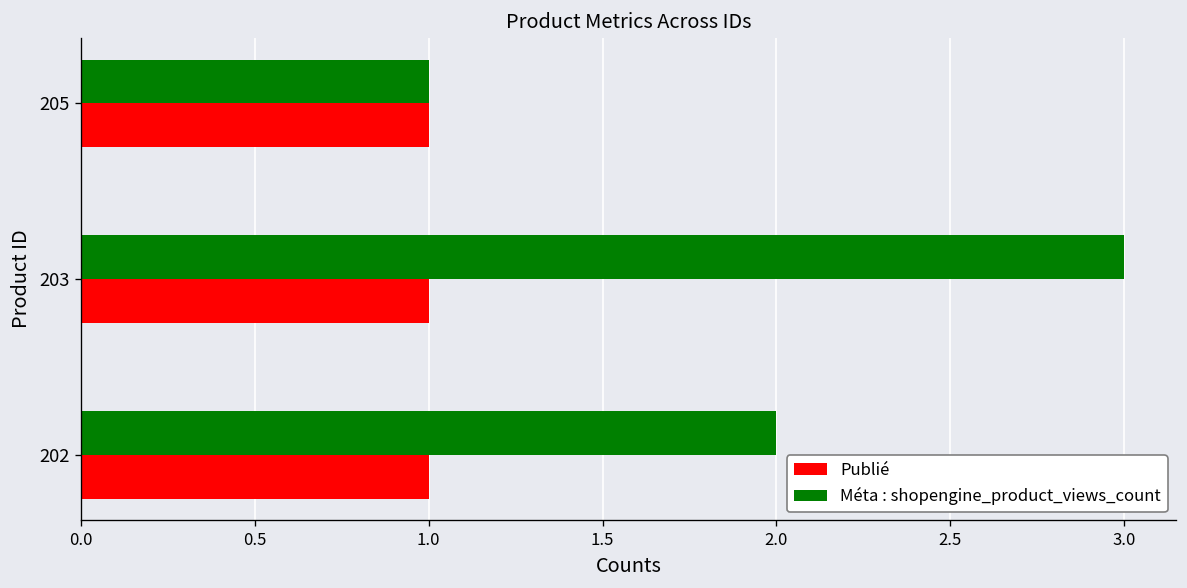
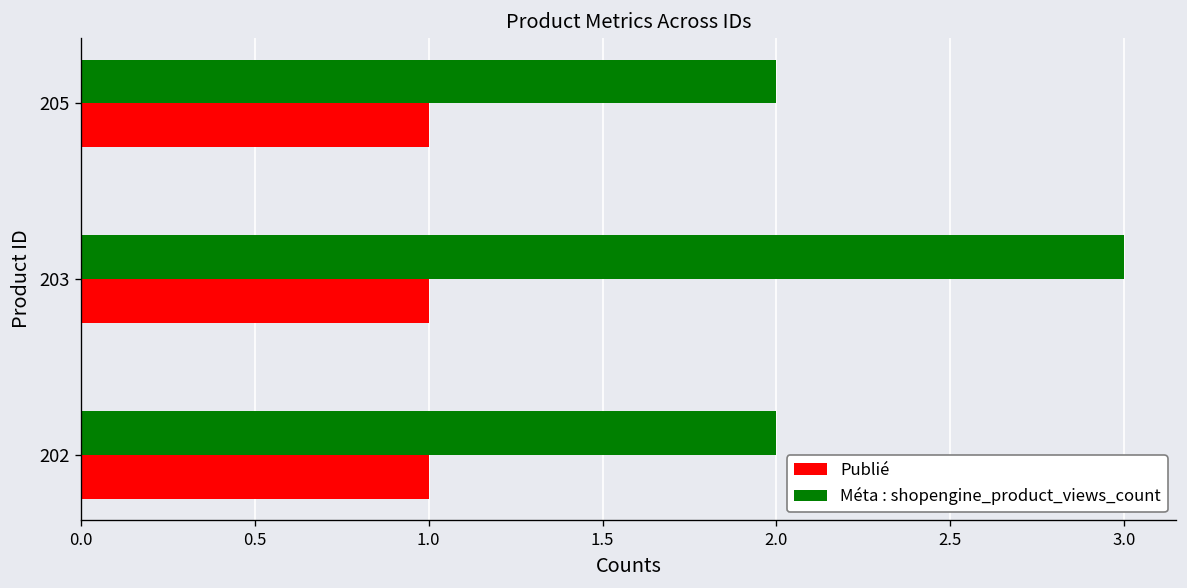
Méta : shopengine_product_views_count, 205: 1 -> 2
